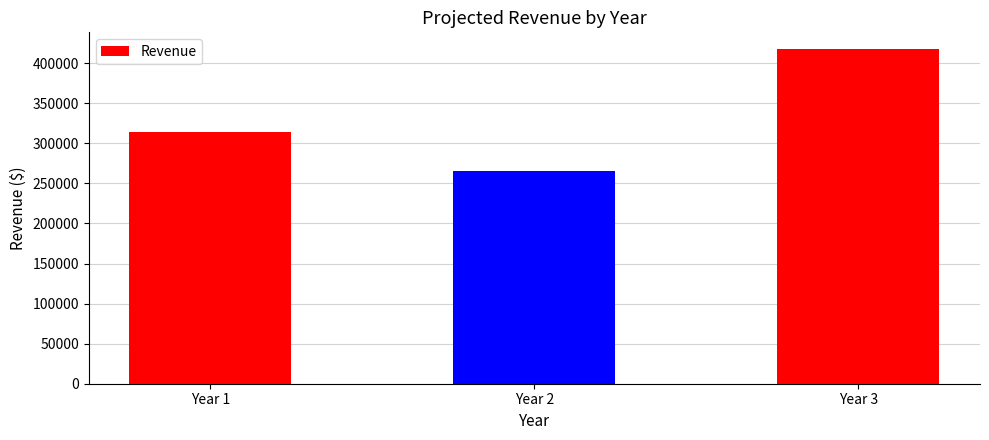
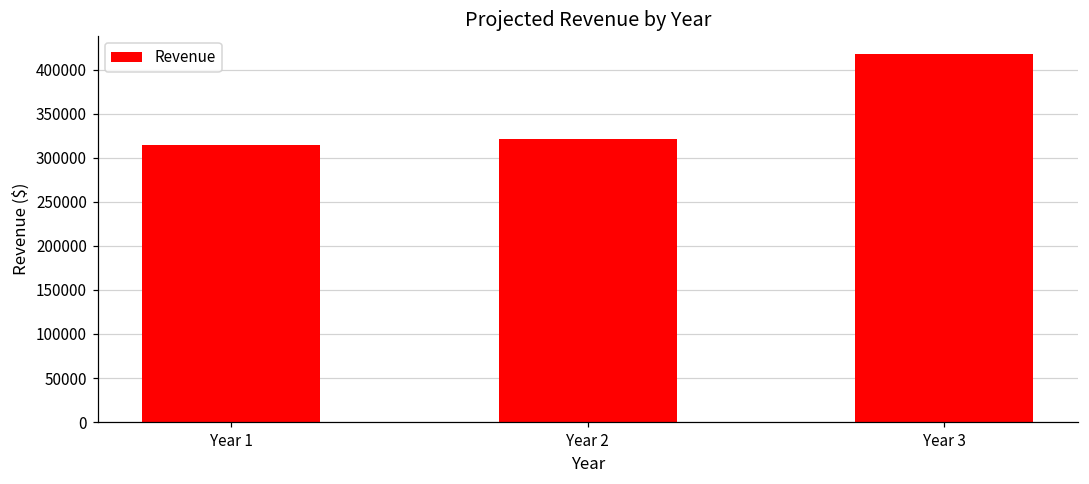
Year 2: 270000 -> 320000
